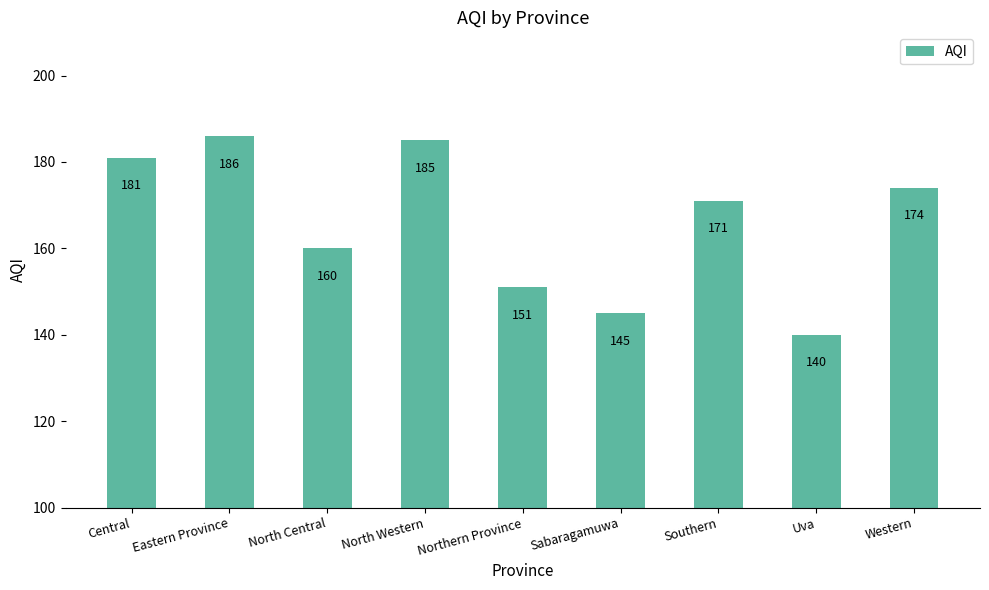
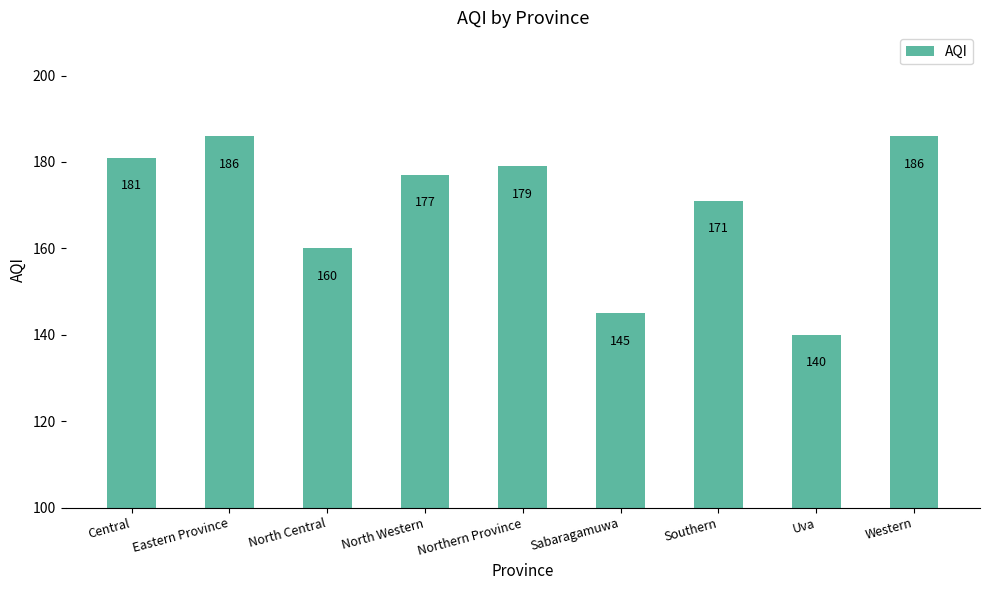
North Western: 185 -> 177
Northern Province: 151 -> 179
Western: 174 -> 186
